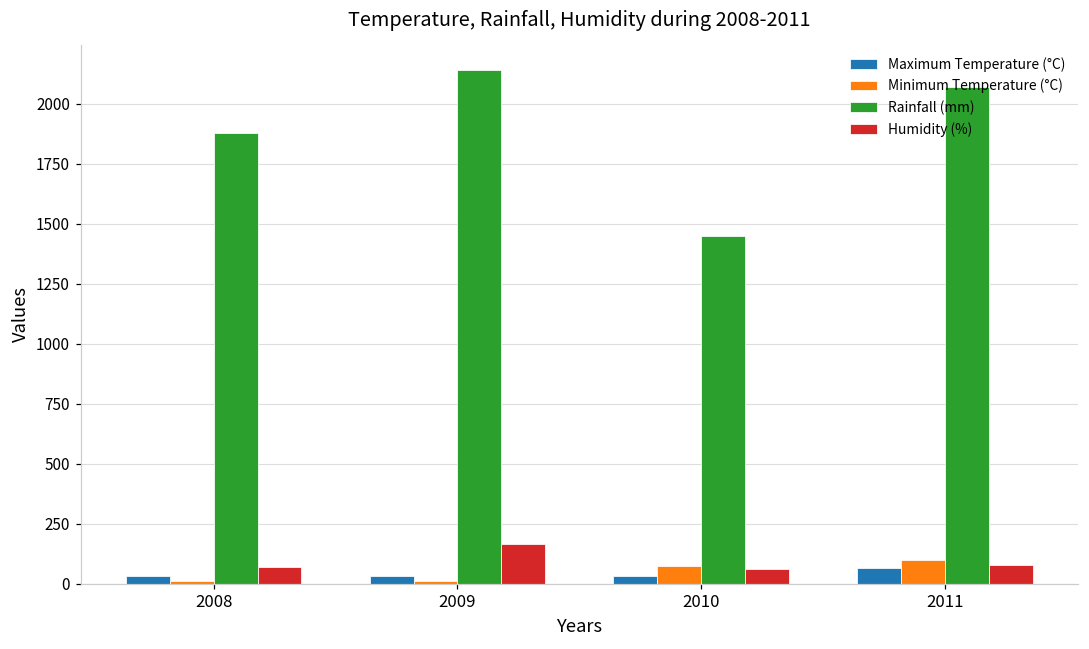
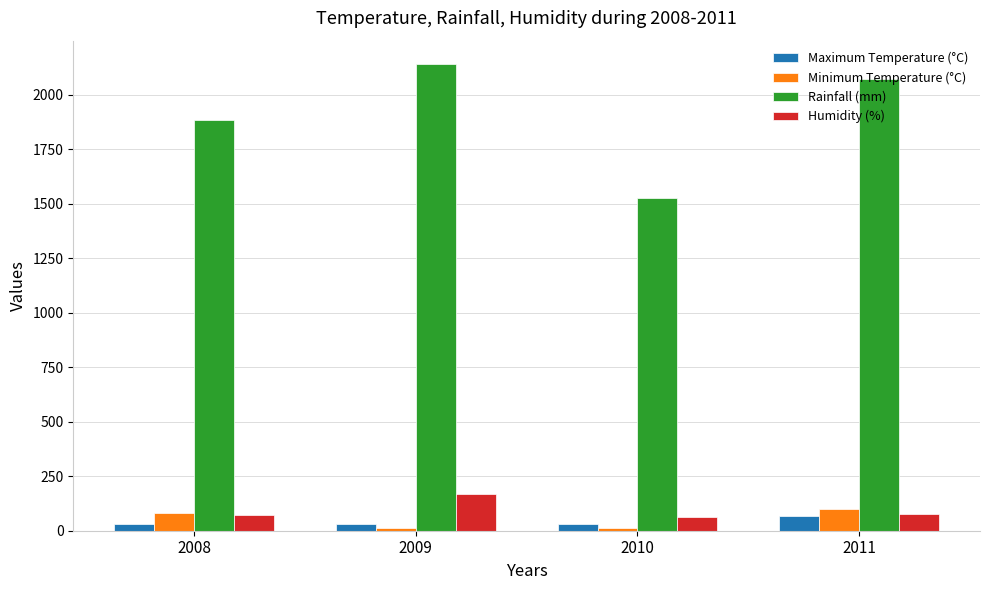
Minimum Temperature (°C), 2008: 10 -> 80
Minimum Temperature (°C), 2010: 70 -> 10
Rainfall (mm), 2010: 1450 -> 1530
